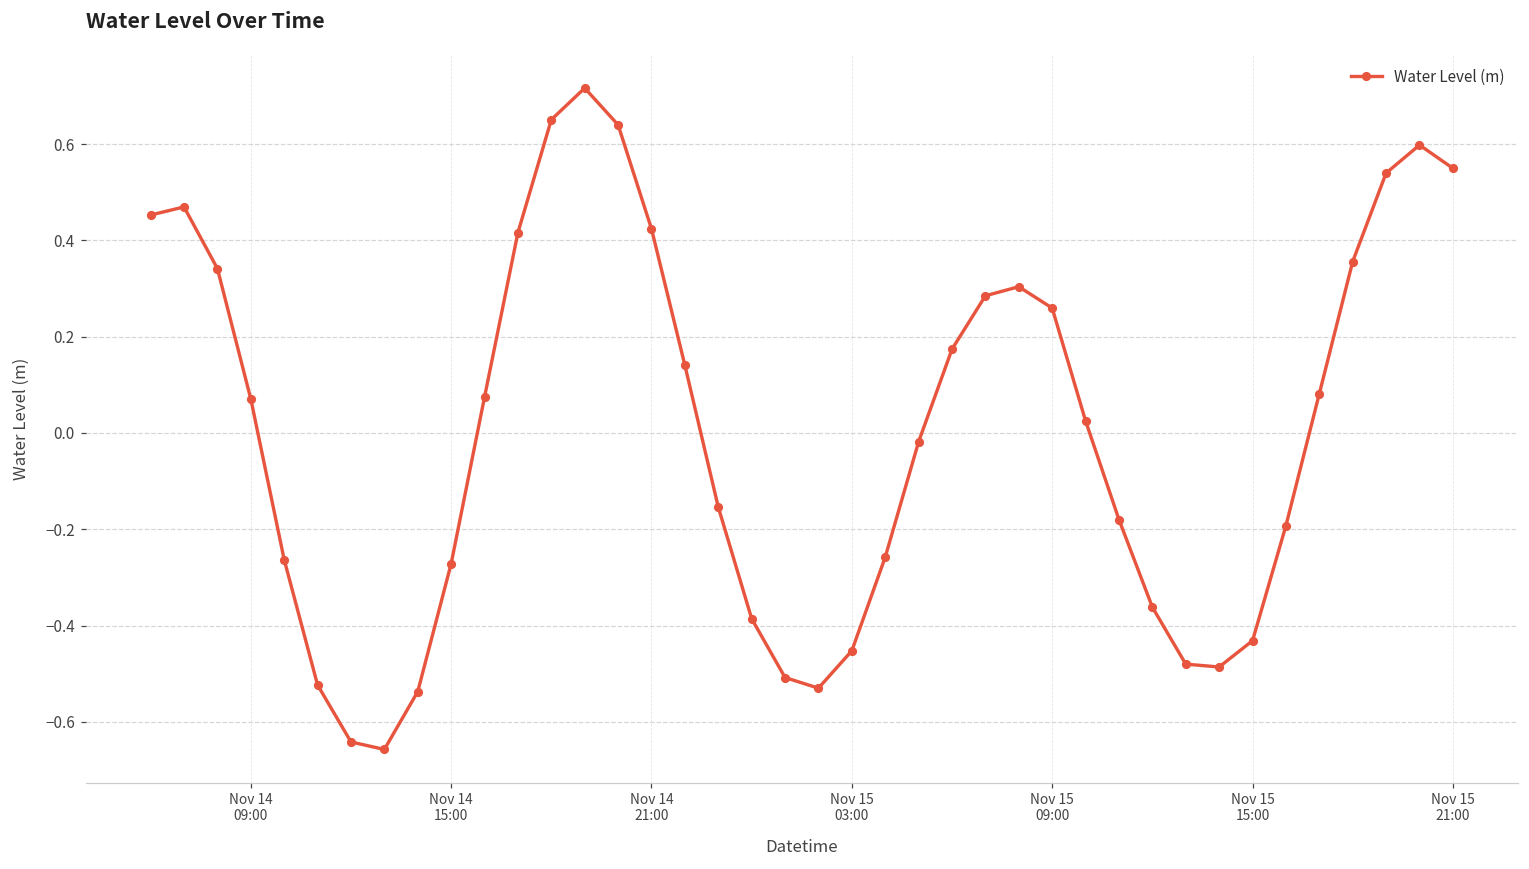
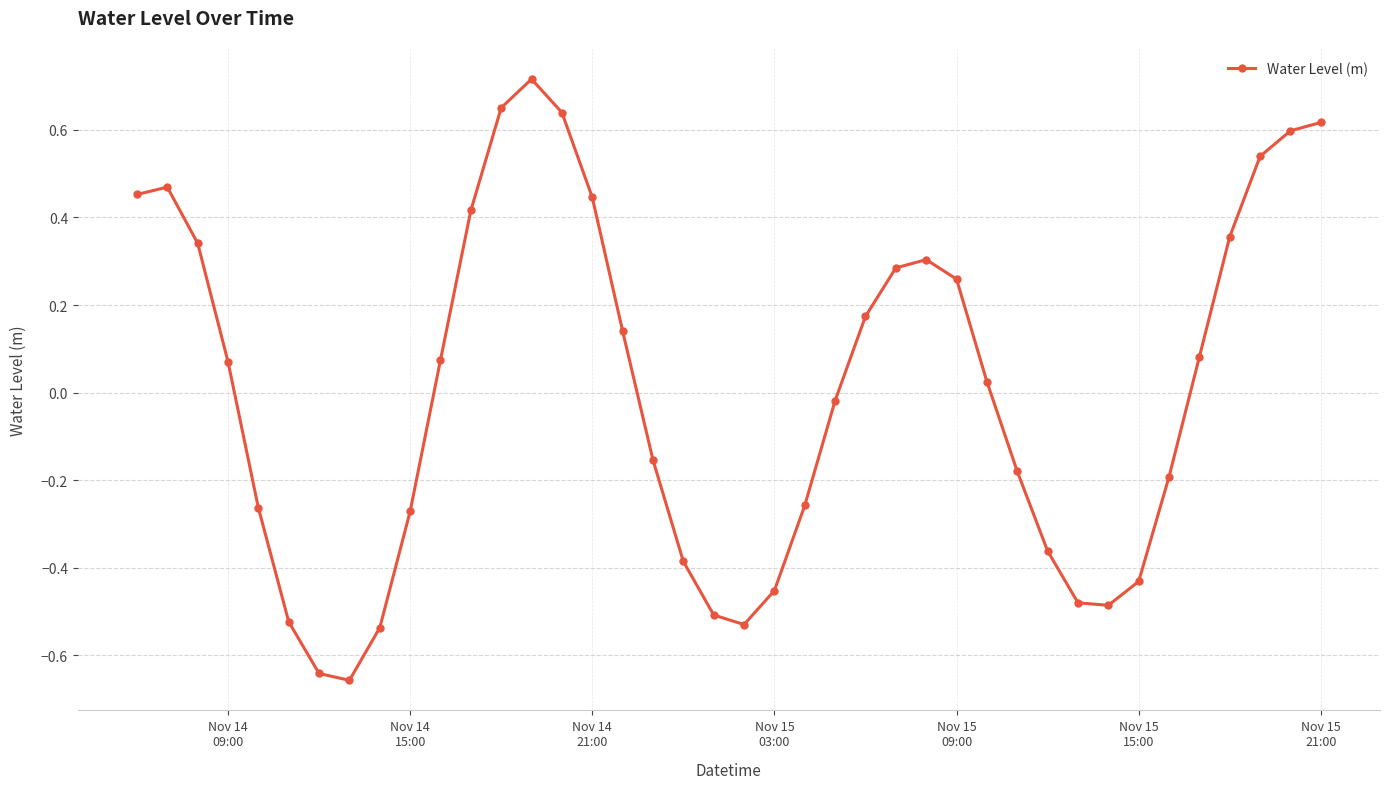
Nov 14 21:00: 0.42 -> 0.45
Nov 15 21:00: 0.55 -> 0.62
